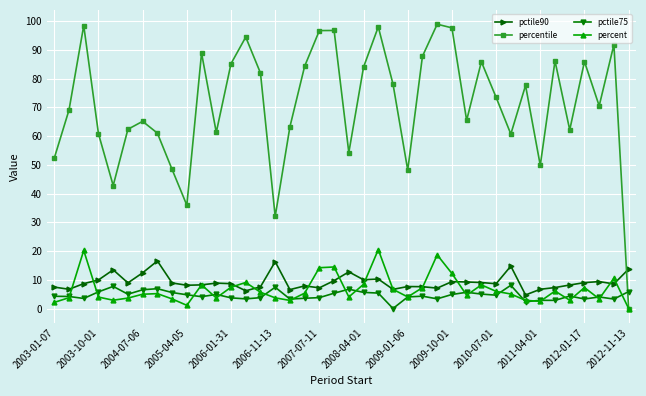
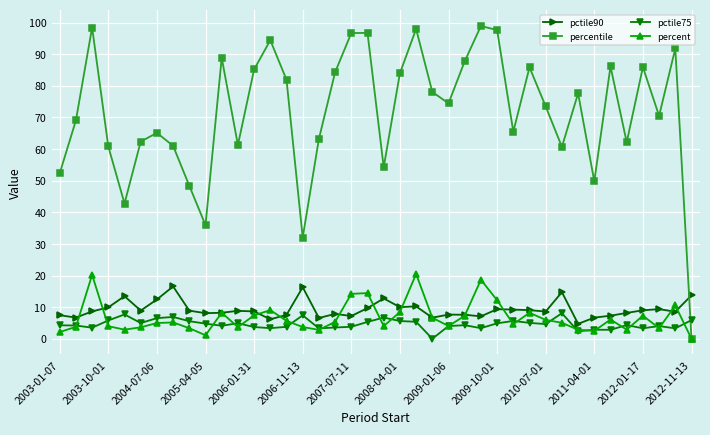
percentile, 2009-01-06: 48 -> 74
